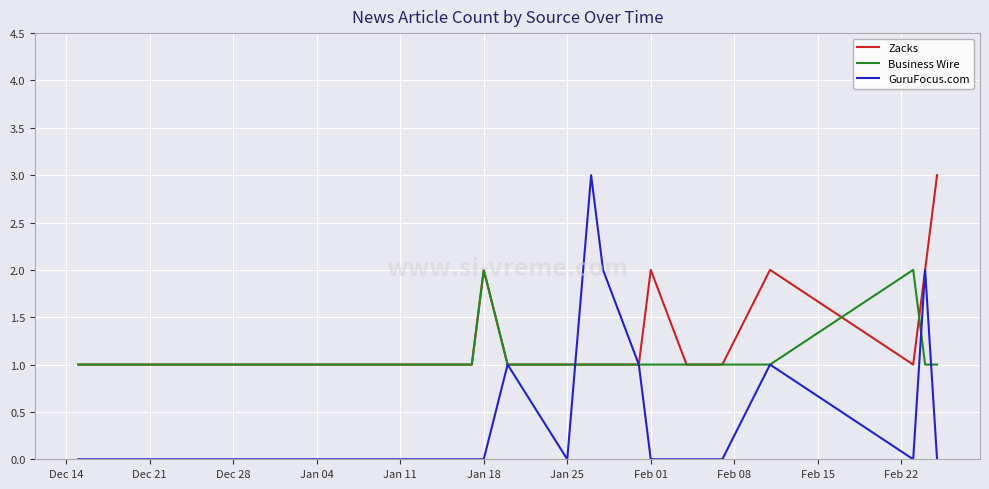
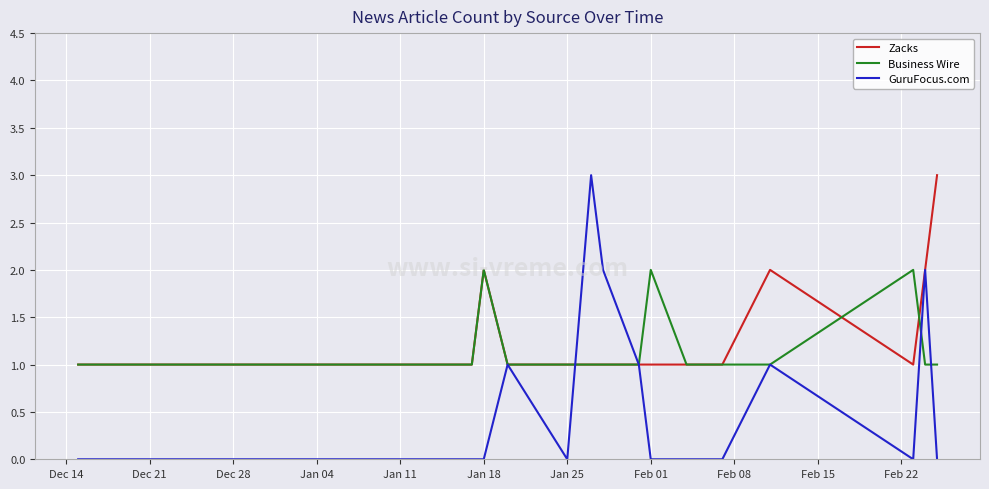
Zacks, Feb 01: 2 -> 1
Business Wire, Feb 01: 1 -> 2
